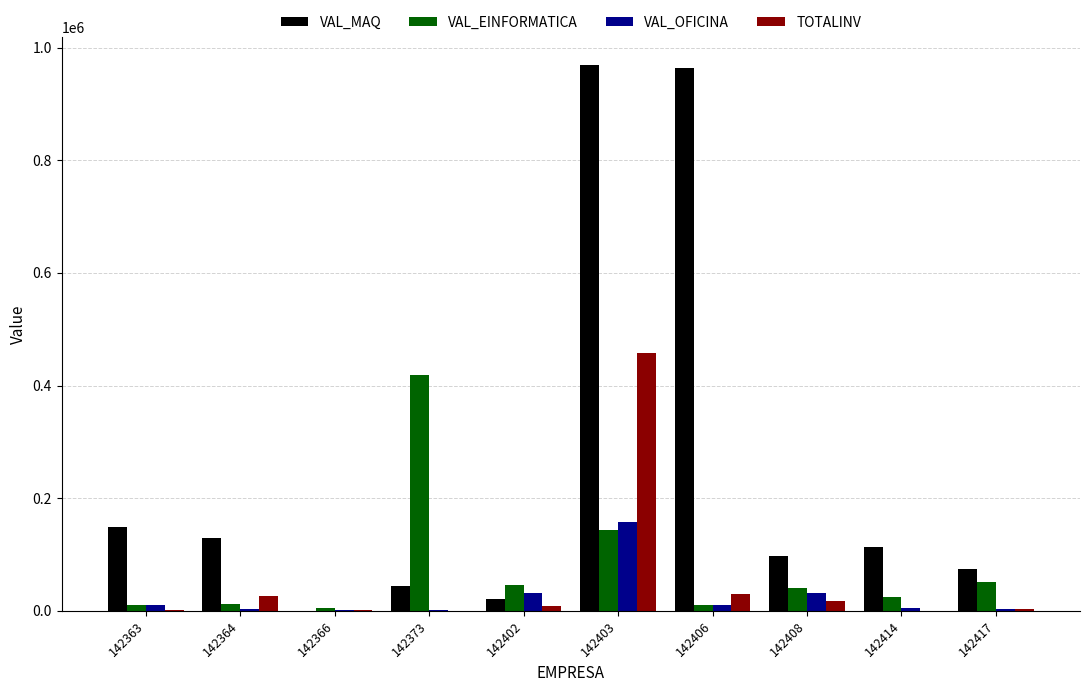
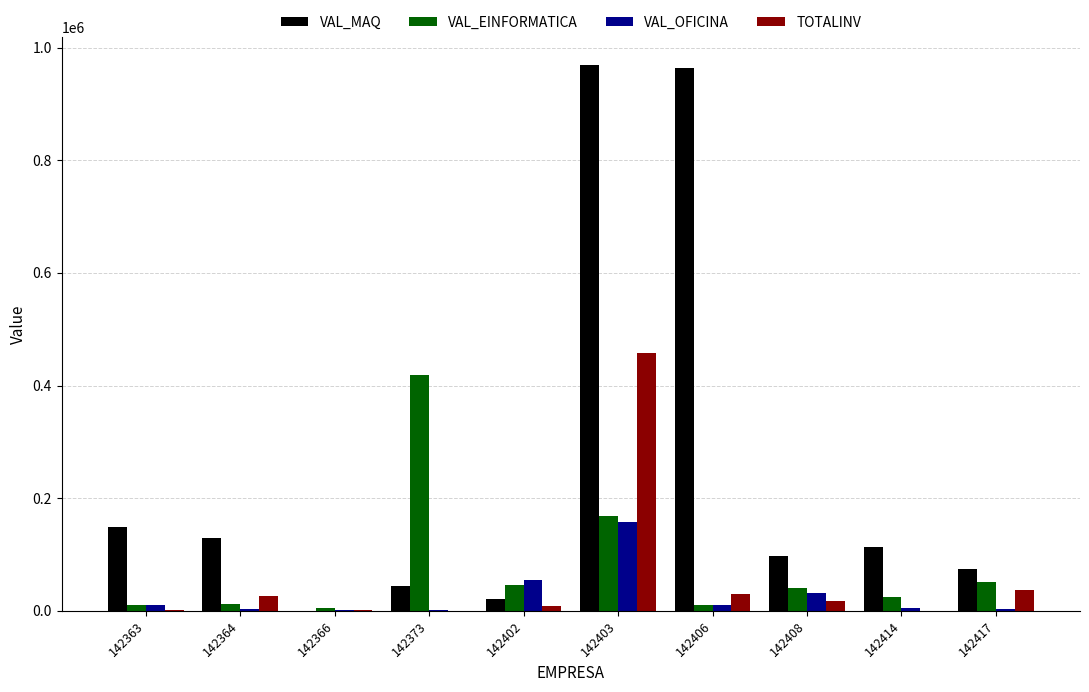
VAL_OFICINA, 142402: 30000 -> 60000
VAL_EINFORMATICA, 142403: 140000 -> 170000
TOTALINV, 142417: 0 -> 40000
